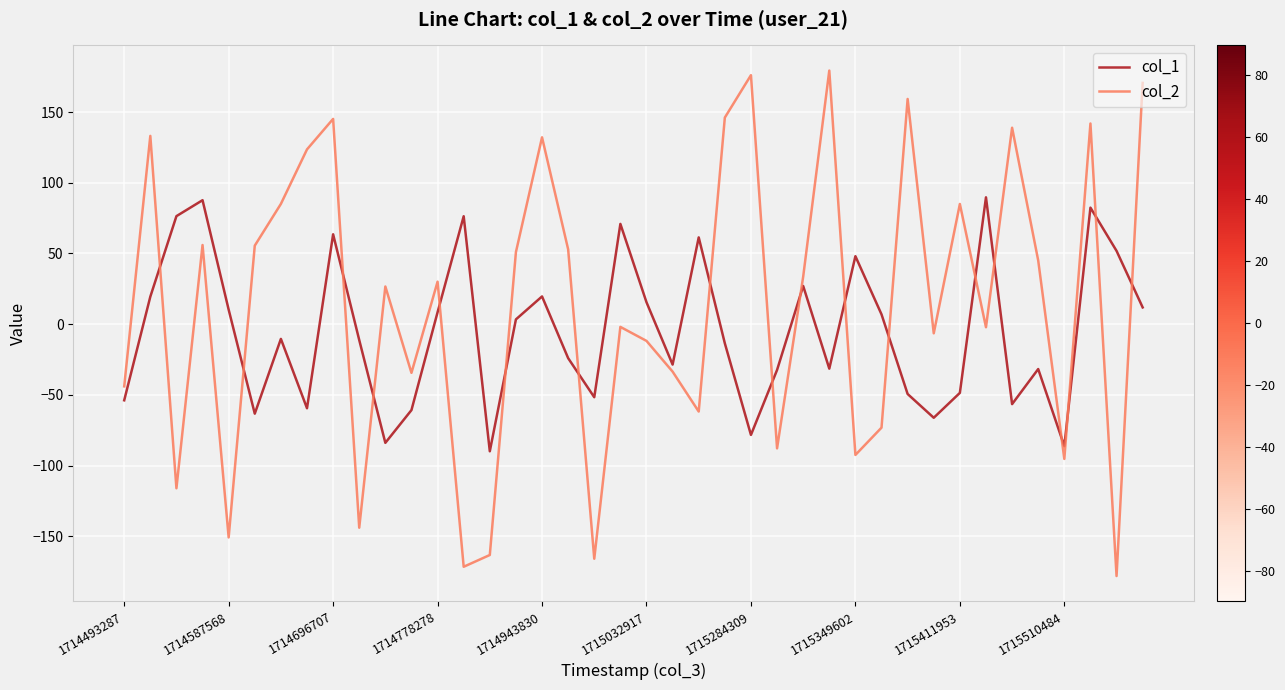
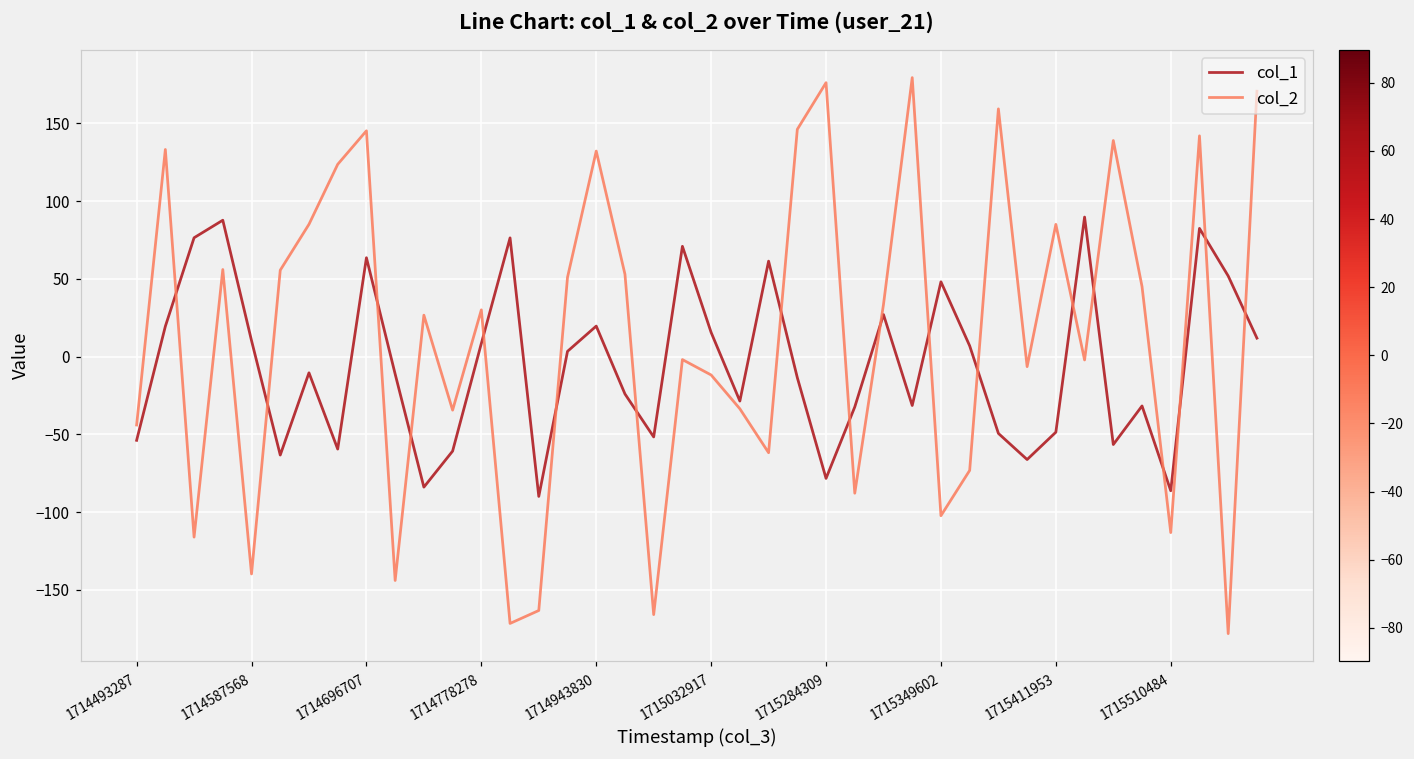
col_2, 1714587568: -151 -> -140
col_2, 1715349602: -92 -> -102
col_2, 1715510484: -95 -> -113
